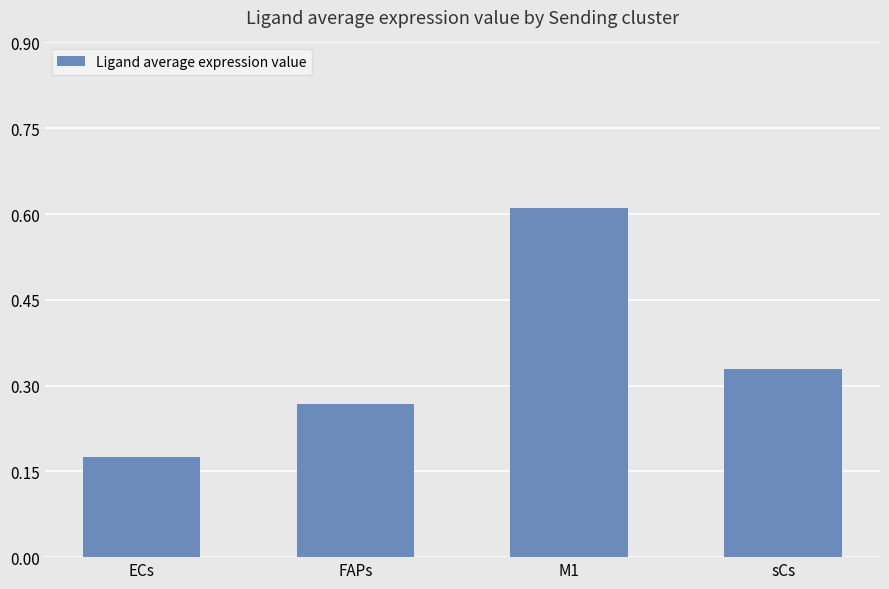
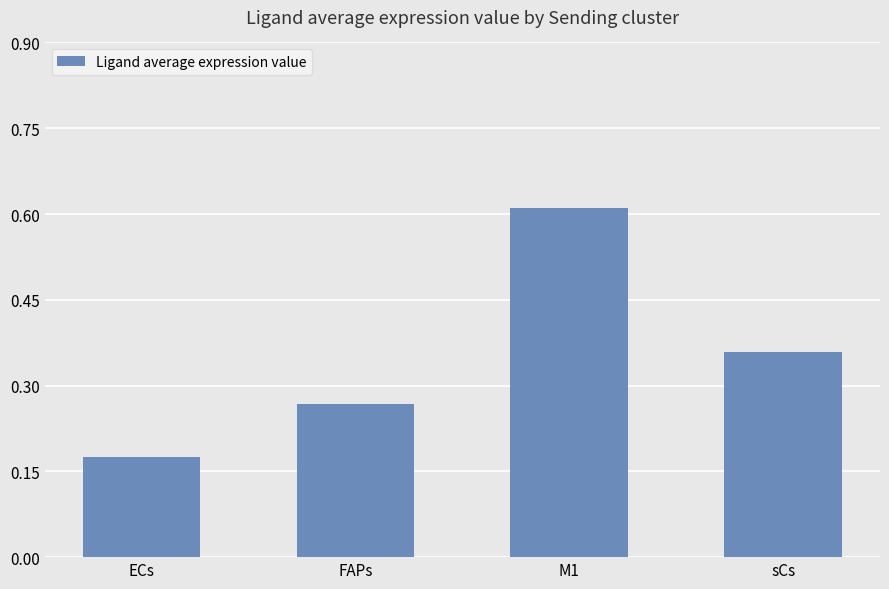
sCs: 0.33 -> 0.36
